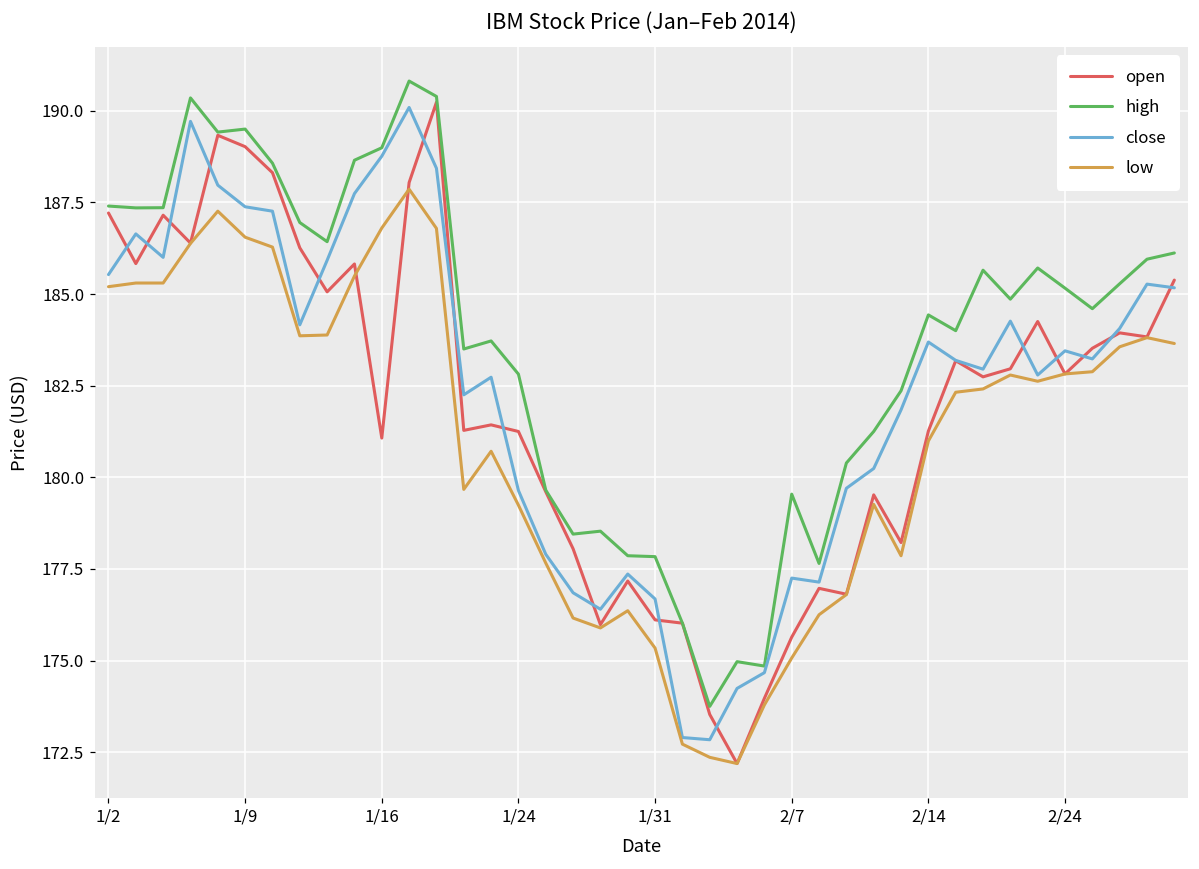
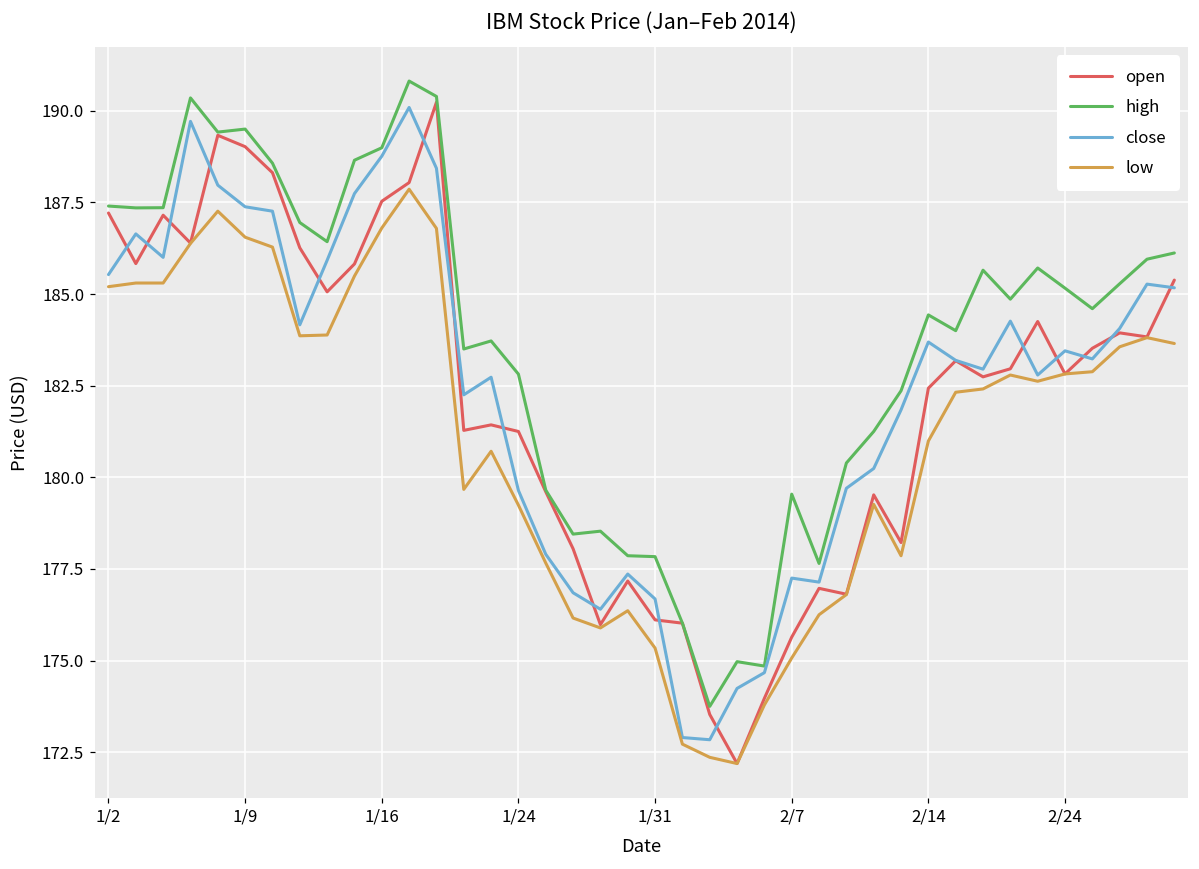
open, 1/16: 181.1 -> 187.5
open, 2/14: 181.3 -> 182.4
